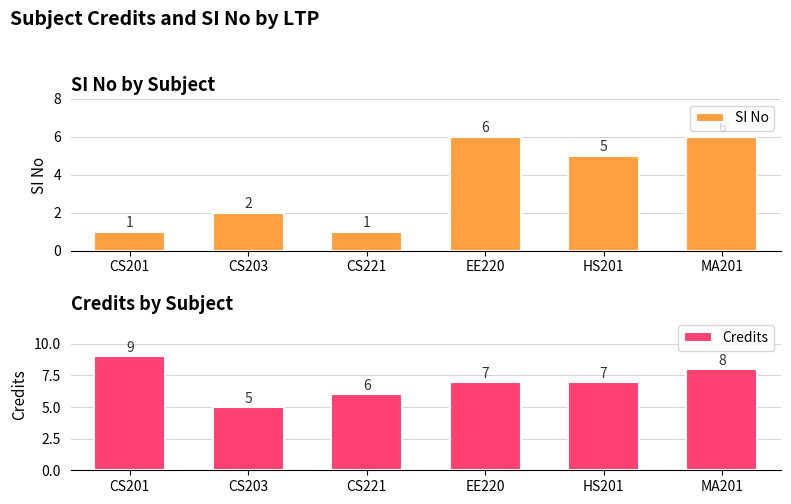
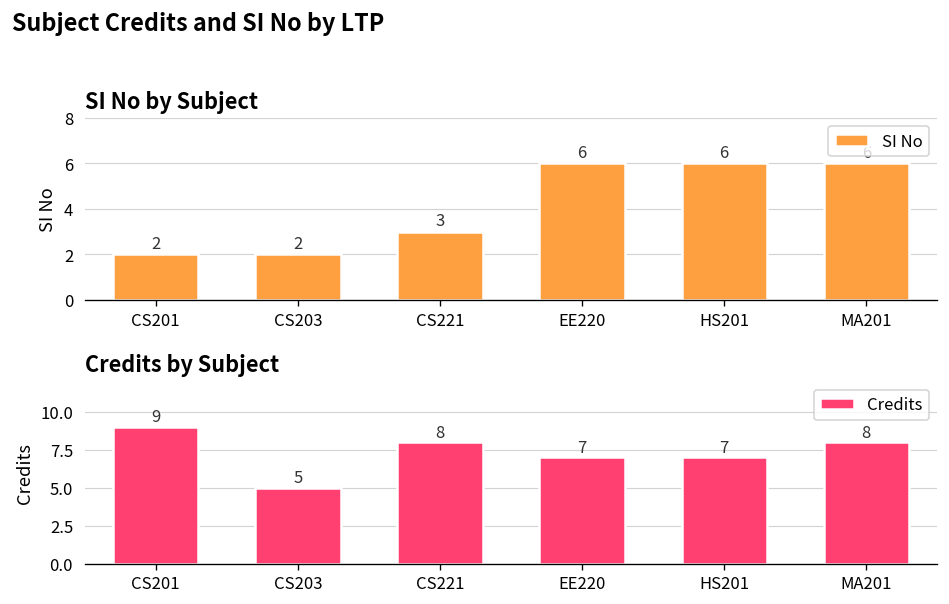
SI No by Subject, CS201: 1 -> 2
SI No by Subject, CS221: 1 -> 3
SI No by Subject, HS201: 5 -> 6
Credits by Subject, CS221: 6 -> 8
